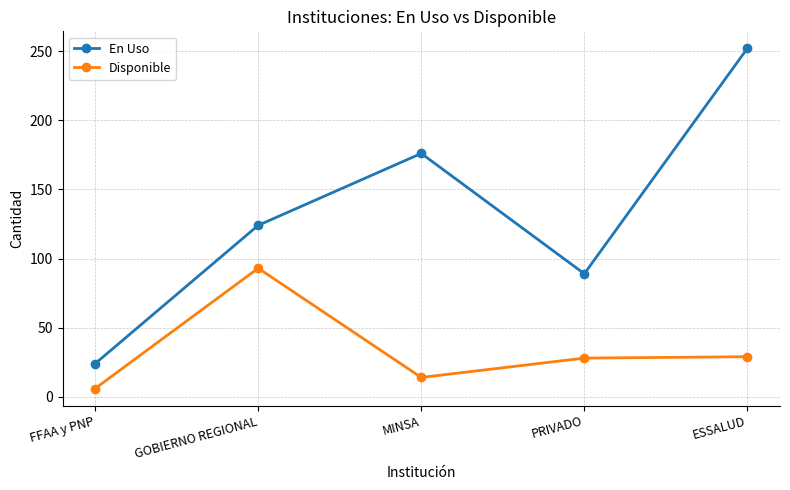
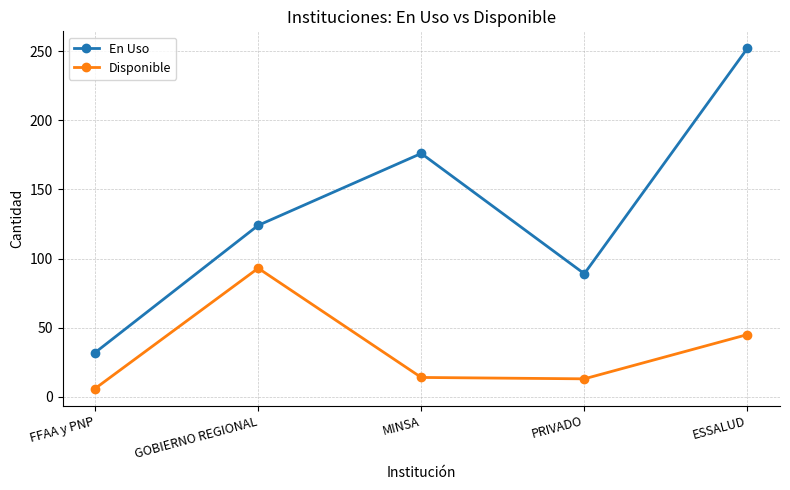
En Uso, FFAA y PNP: 24 -> 32
Disponible, PRIVADO: 28 -> 13
Disponible, ESSALUD: 29 -> 45
